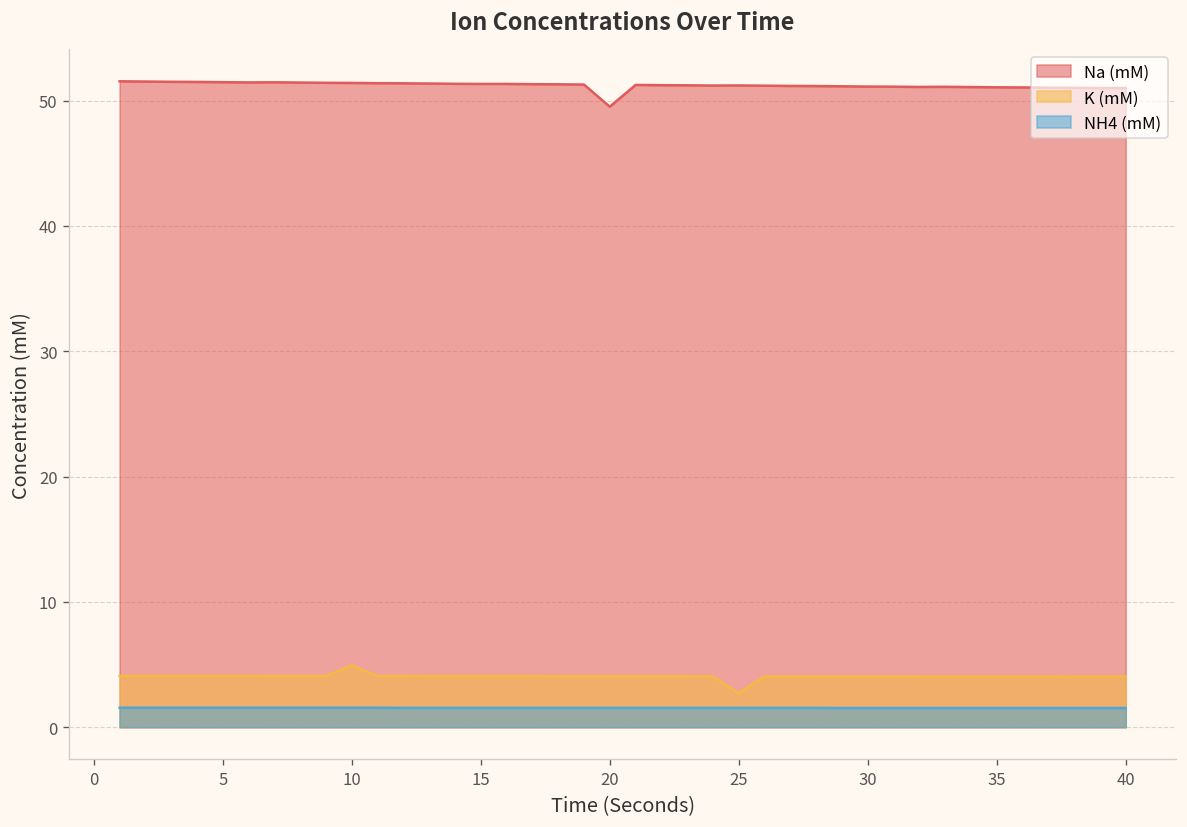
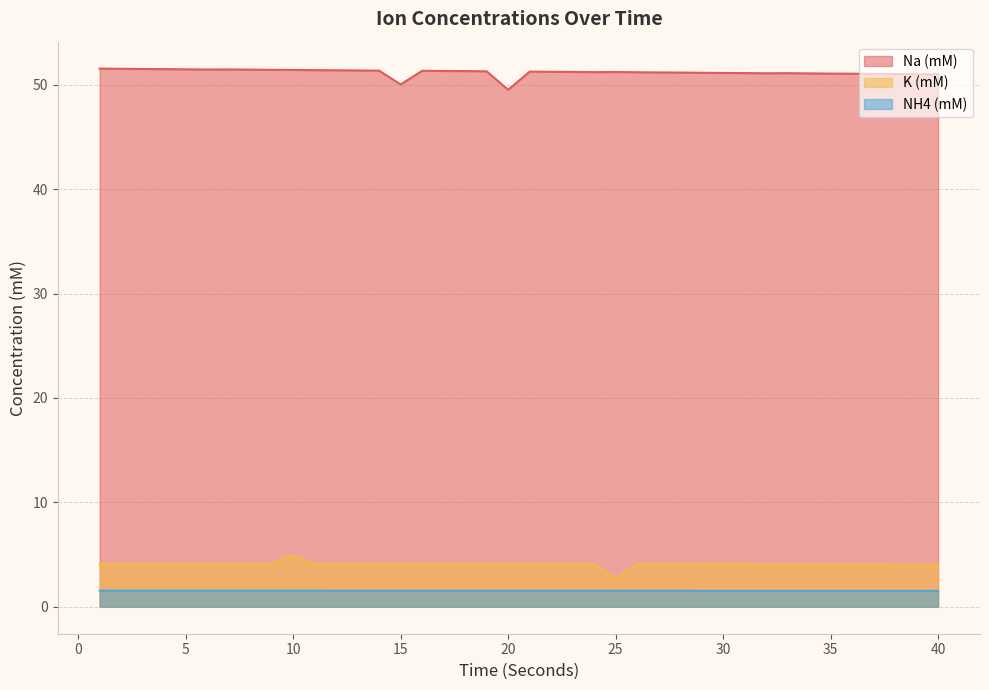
Na (mM), 15: 51.3 -> 50.0
